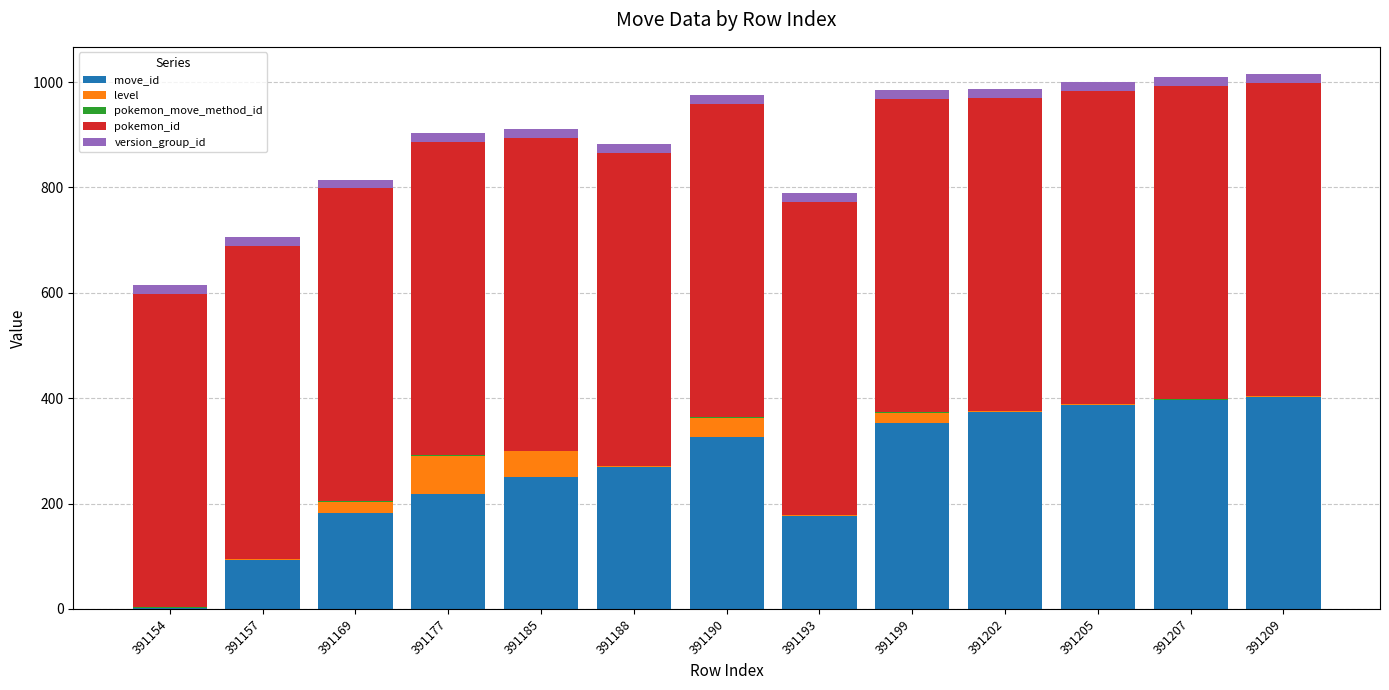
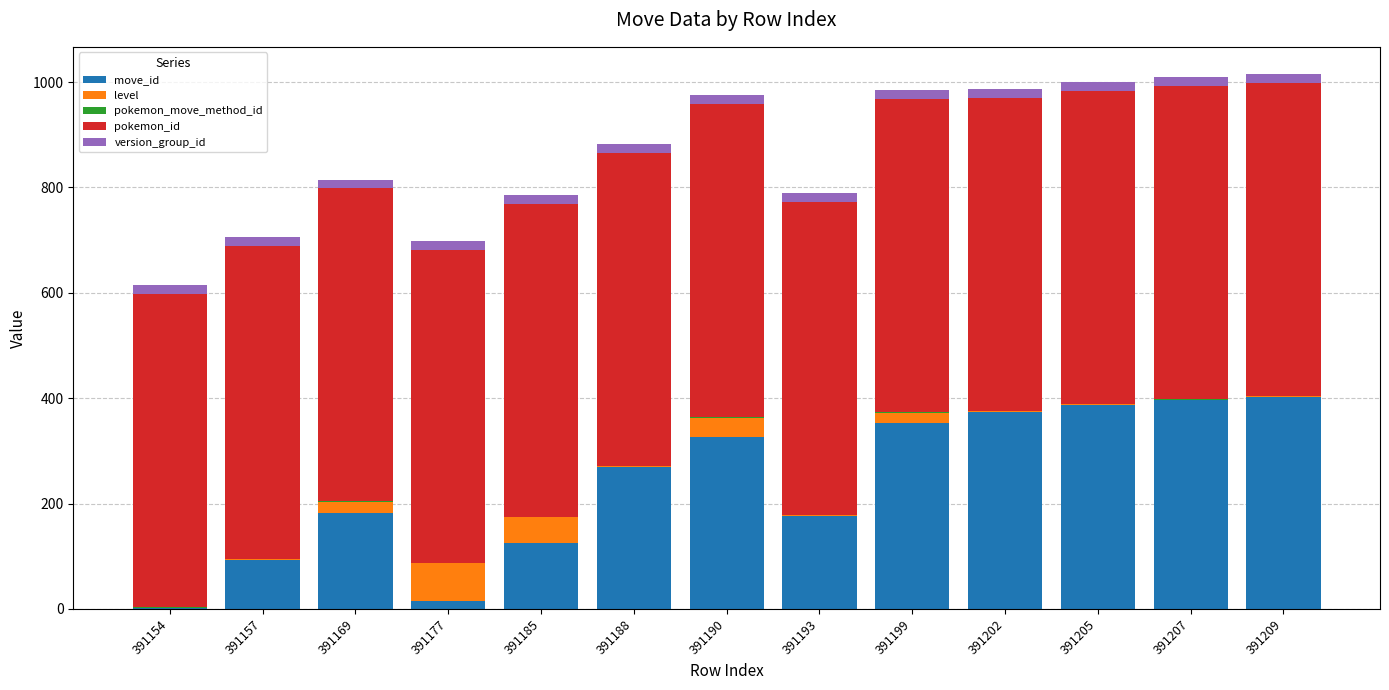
move_id, 391177: 220 -> 20
move_id, 391185: 250 -> 130
